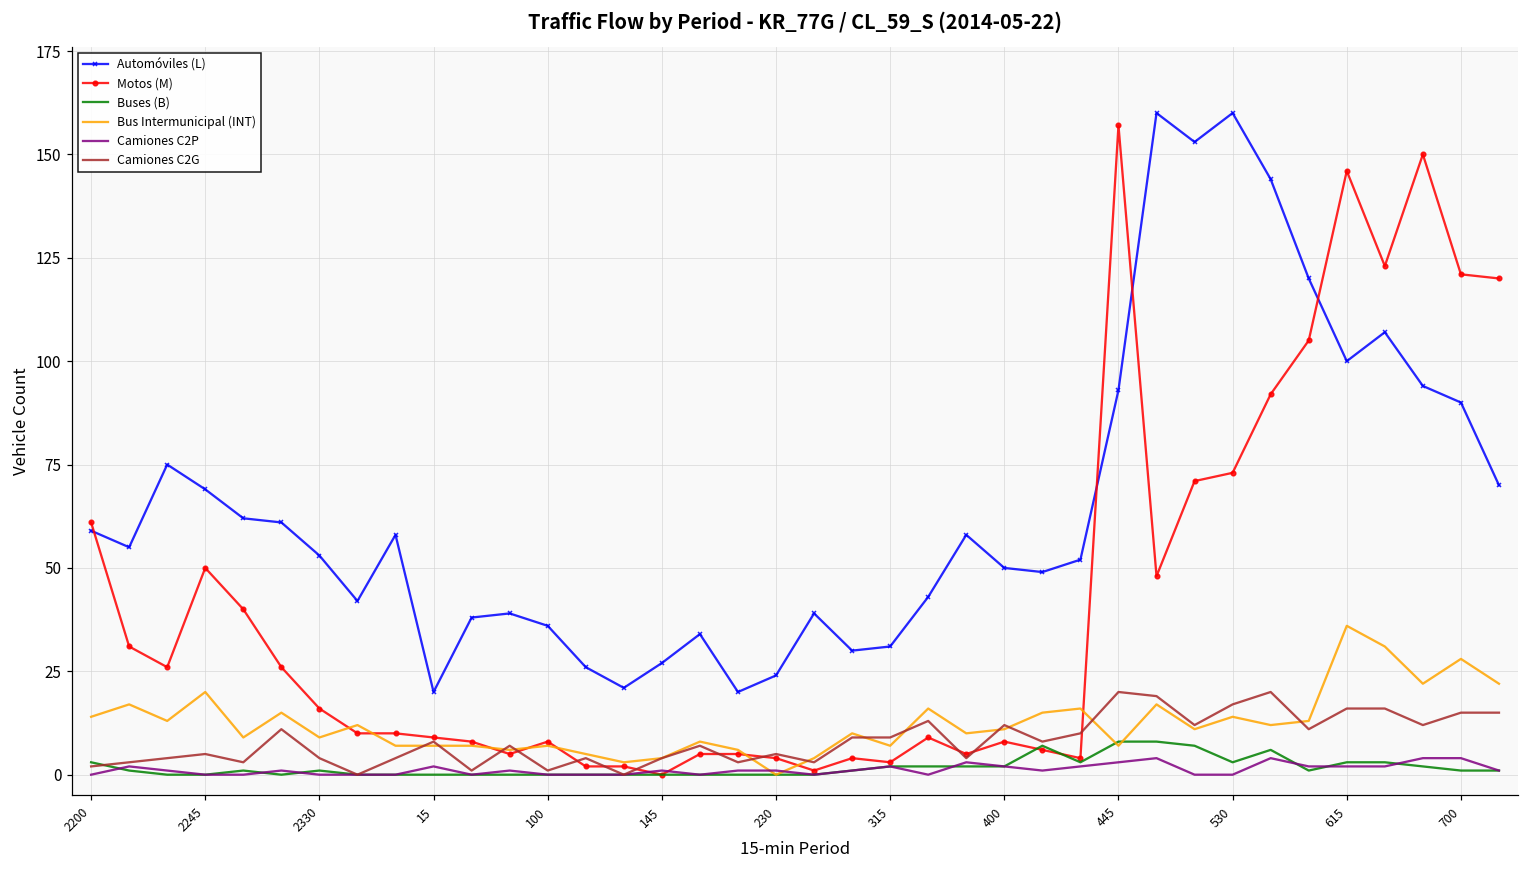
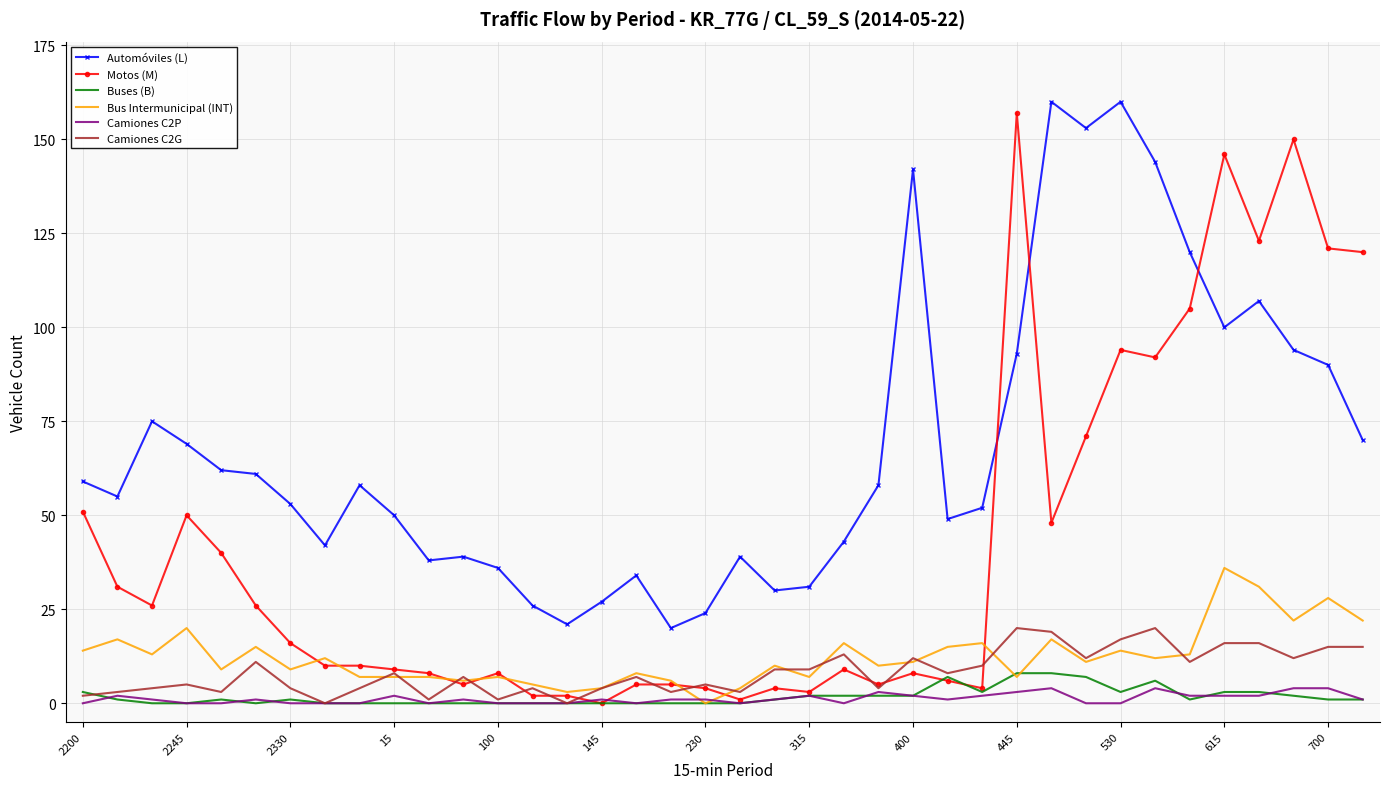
Motos (M), 2200: 61 -> 51
Automóviles (L), 15: 20 -> 50
Automóviles (L), 400: 50 -> 142
Motos (M), 530: 73 -> 94
